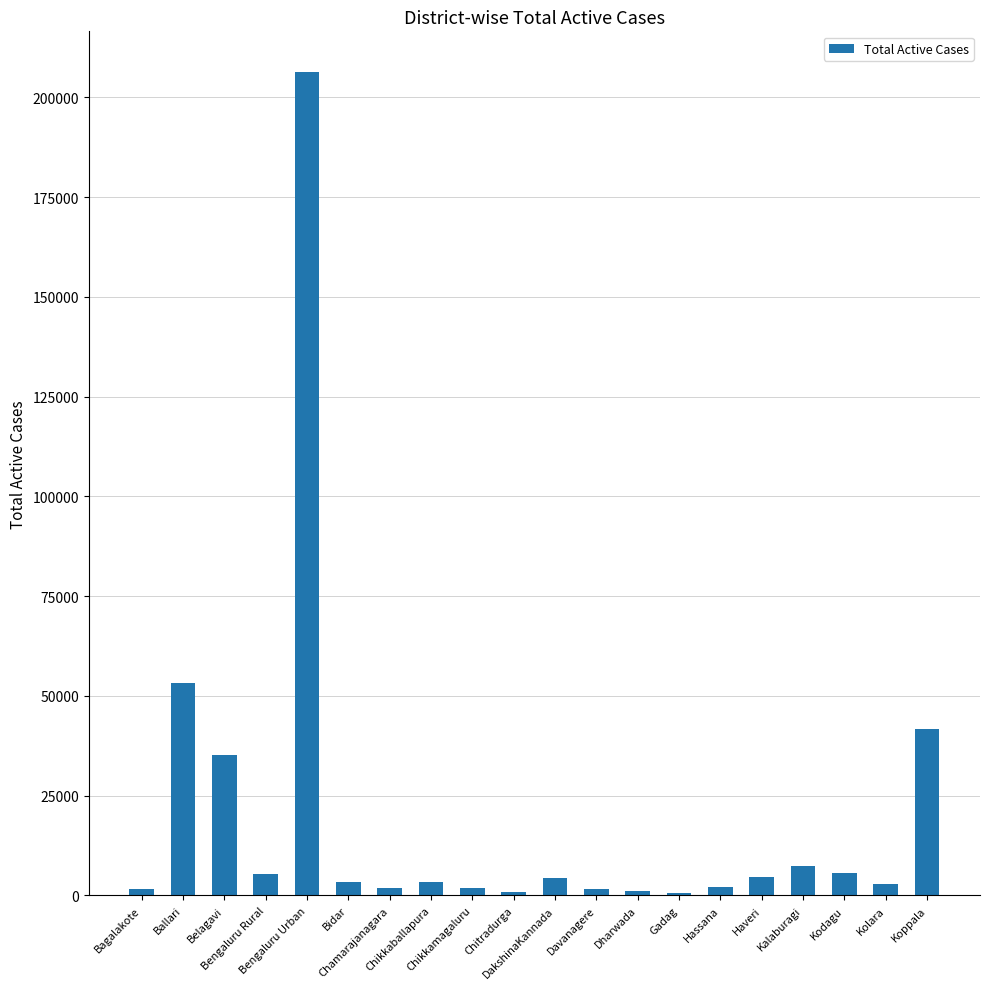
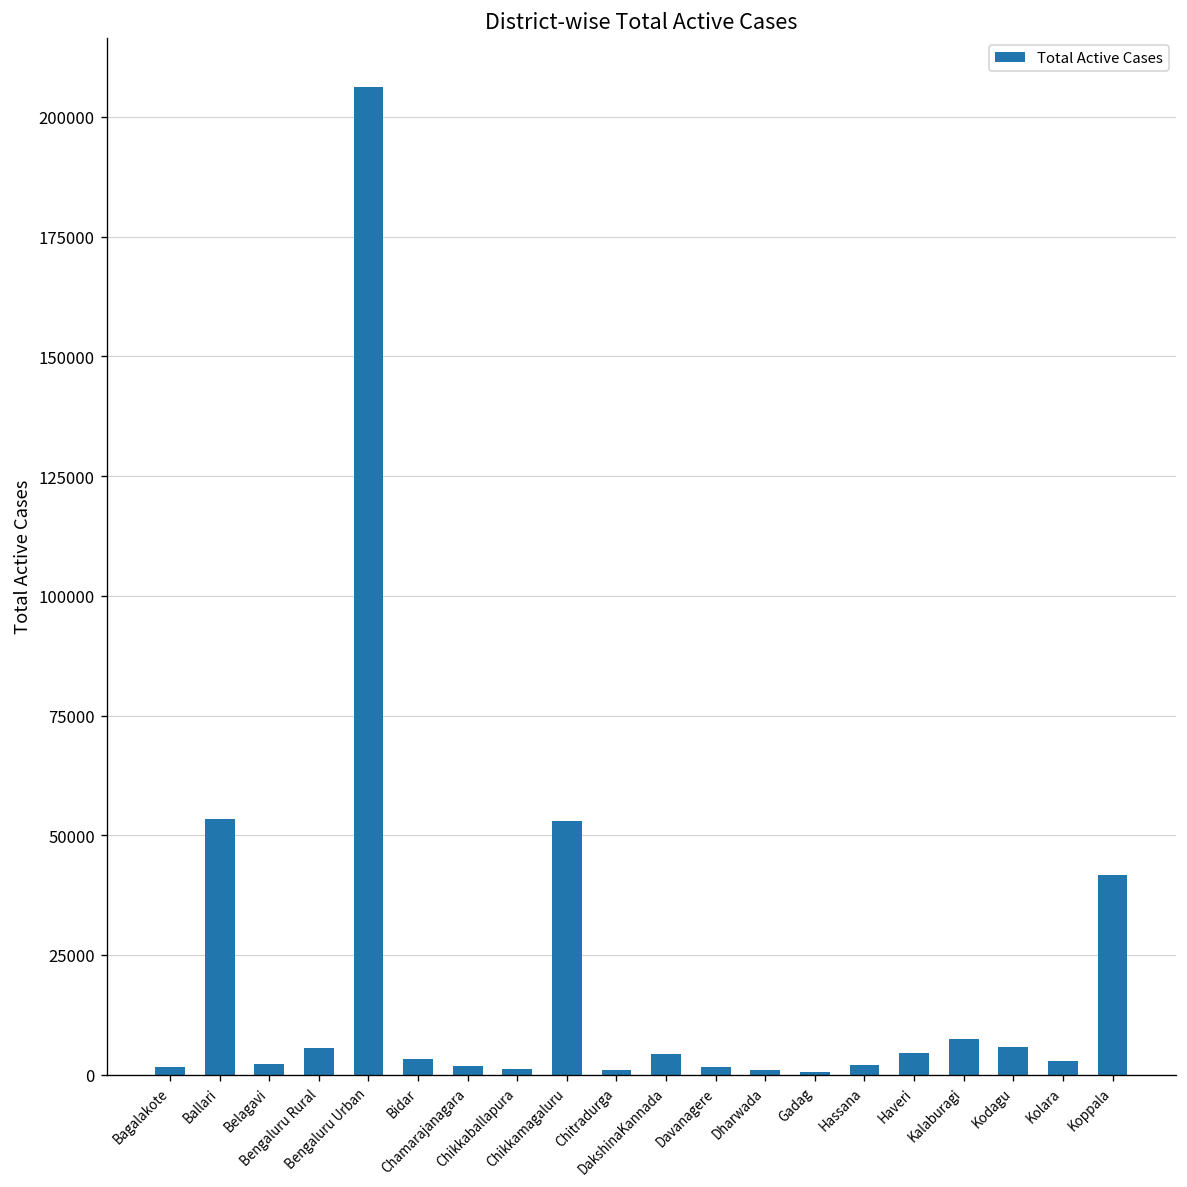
Belagavi: 35000 -> 2000
Chikkaballapura: 3000 -> 1000
Chikkamagaluru: 2000 -> 53000
